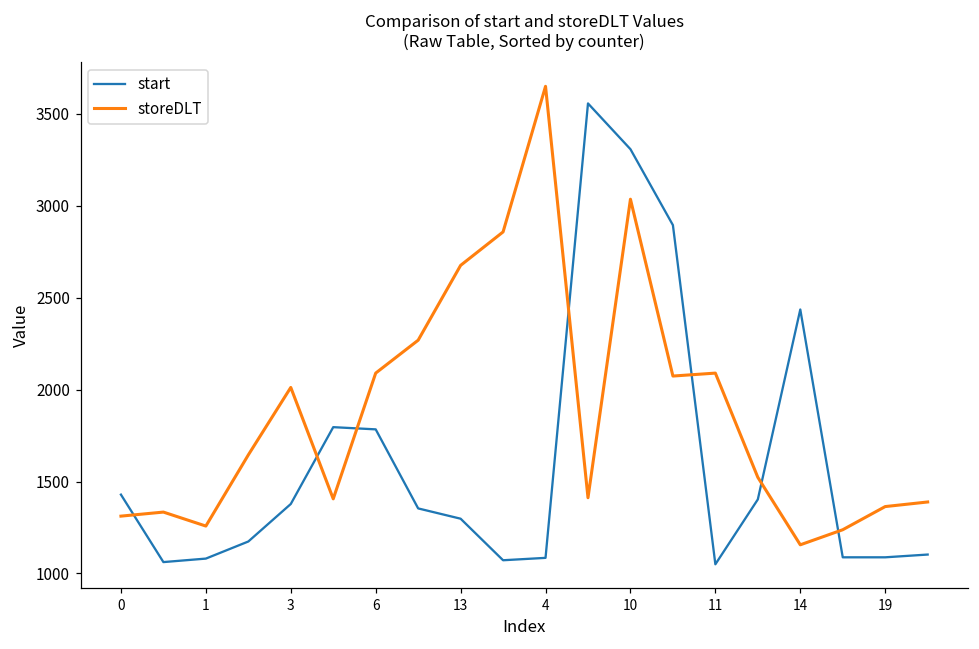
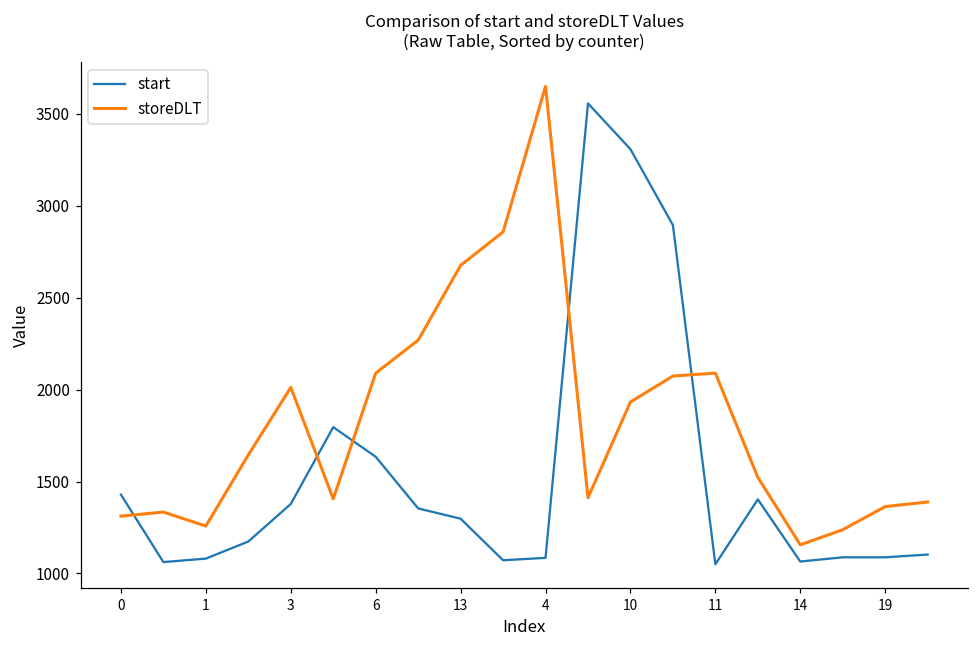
start, 6: 1780 -> 1640
storeDLT, 10: 3040 -> 1930
start, 14: 2440 -> 1070
